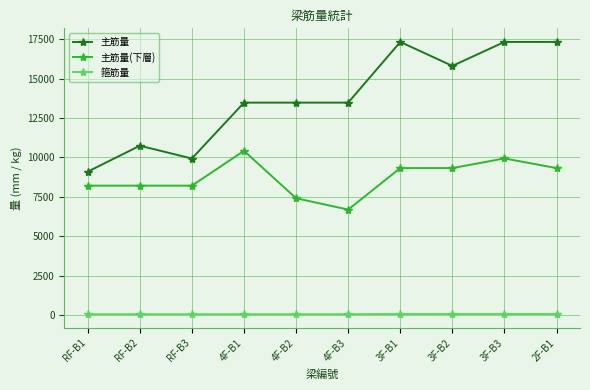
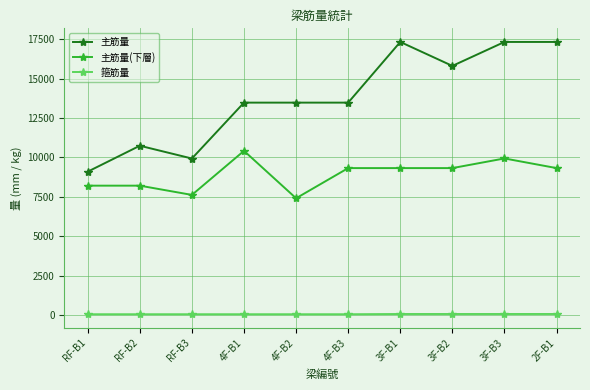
主筋量(下層), RF-B3: 8200 -> 7600
主筋量(下層), 4F-B3: 6700 -> 9300
